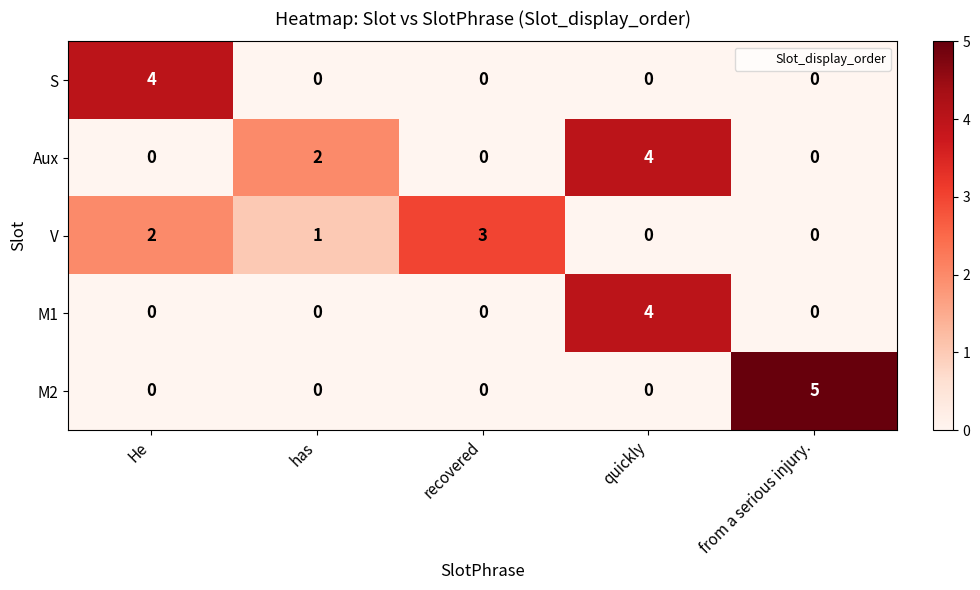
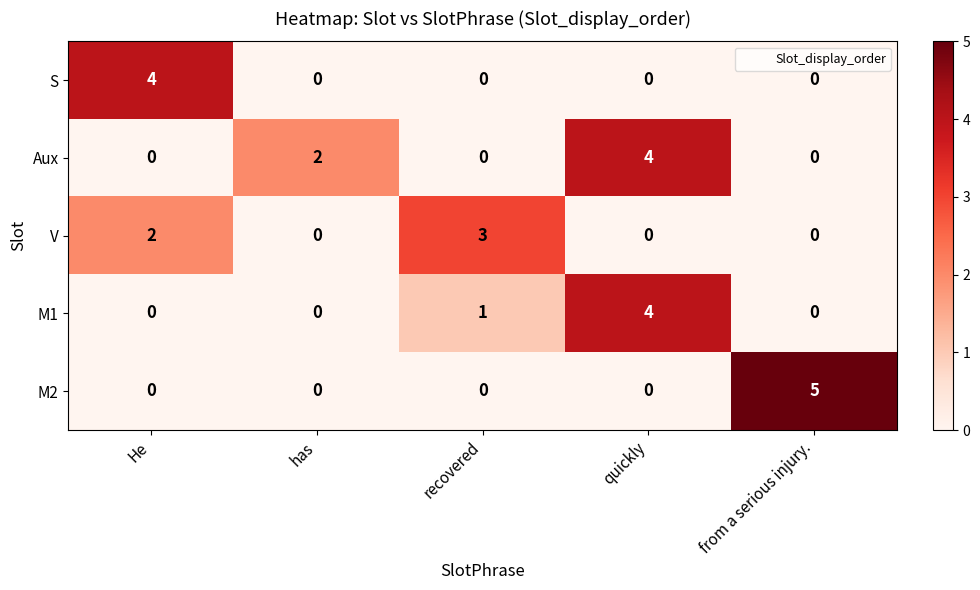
V, has: 1 -> 0
M1, recovered: 0 -> 1
